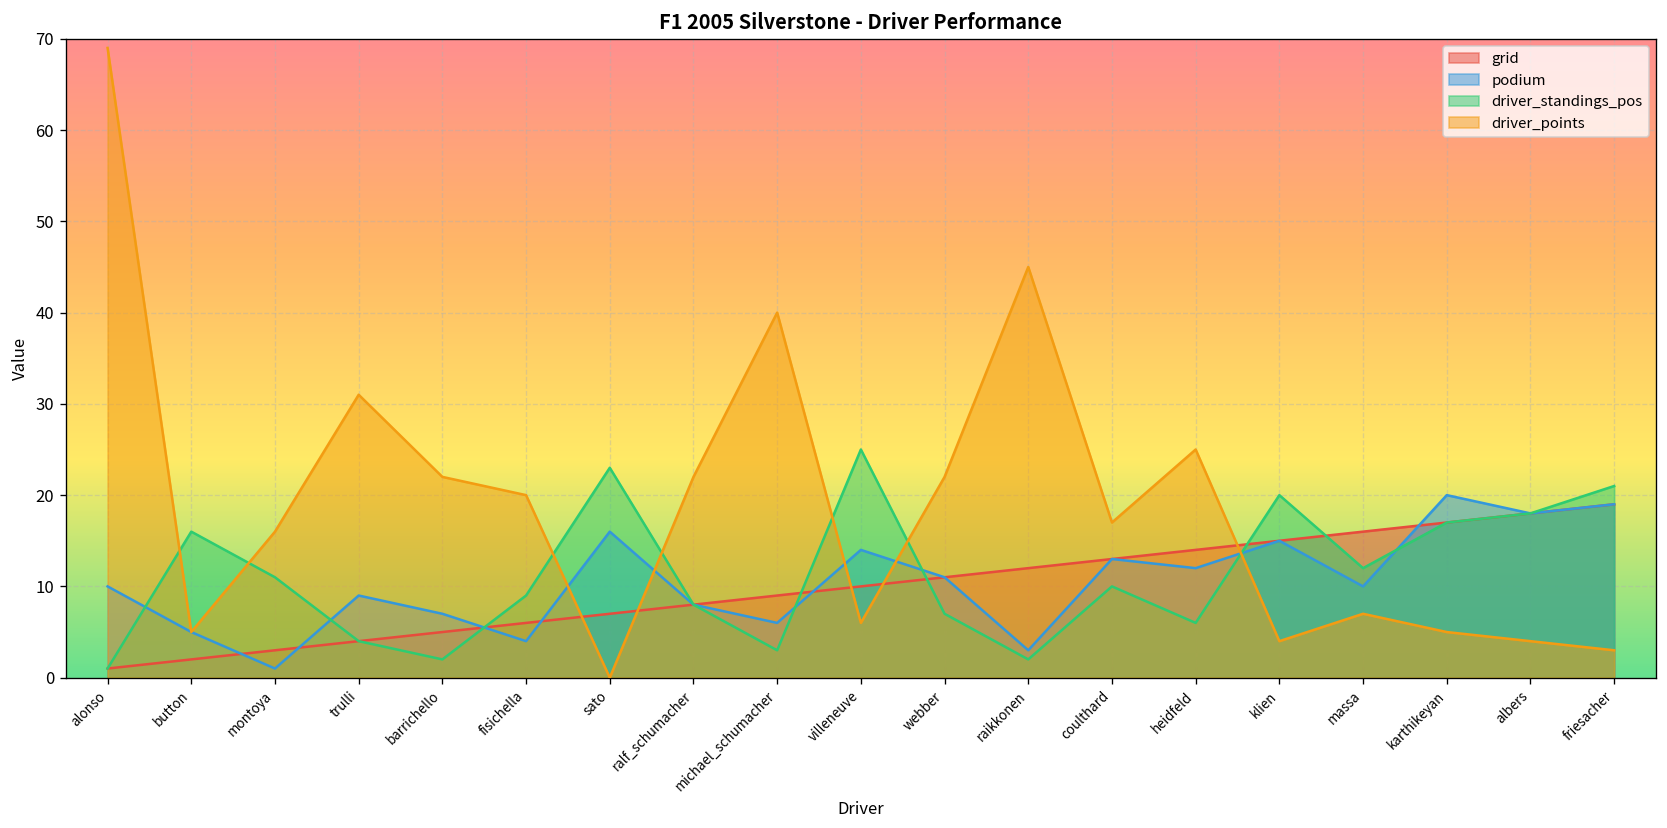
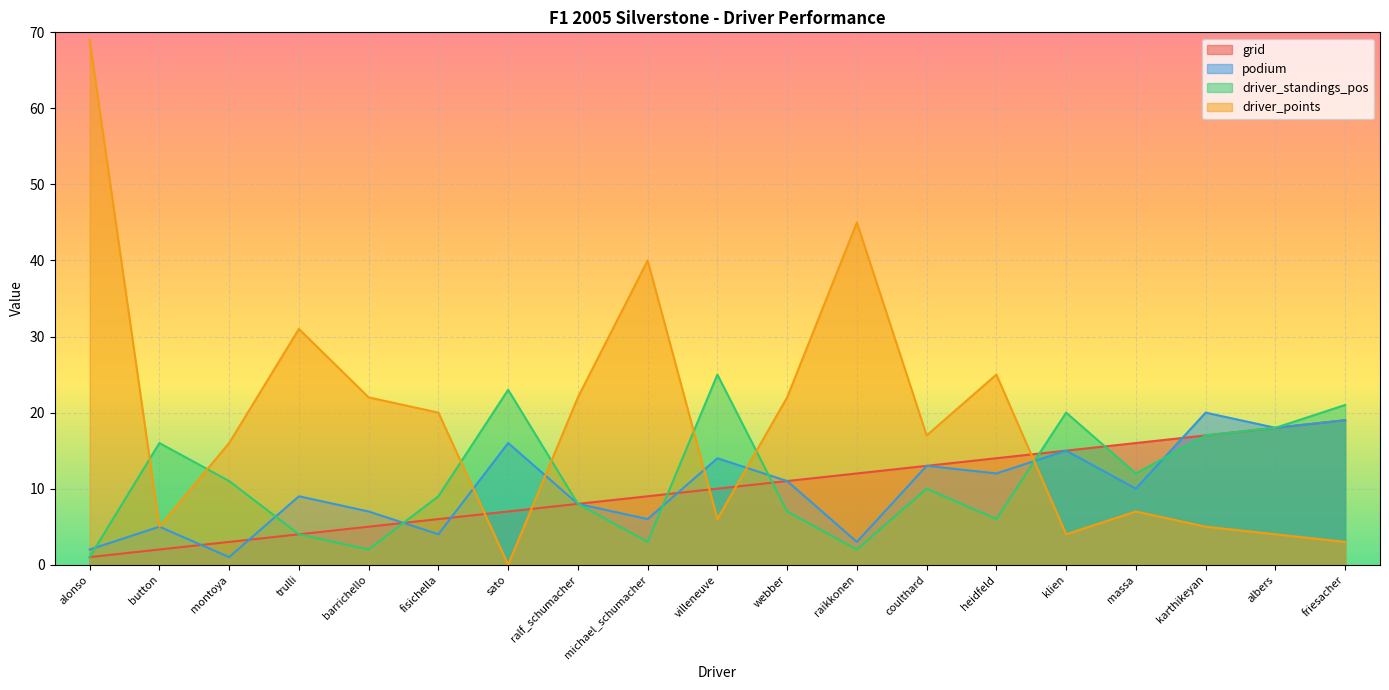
podium, alonso: 10 -> 2
